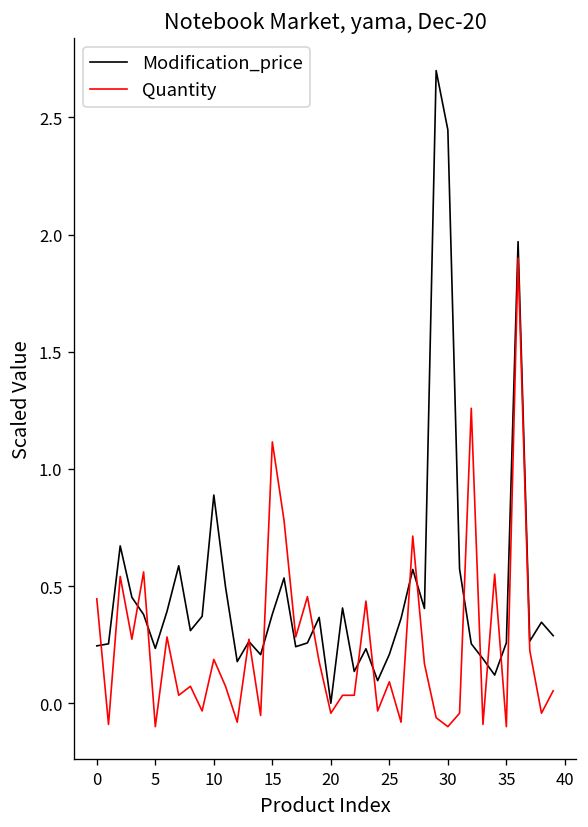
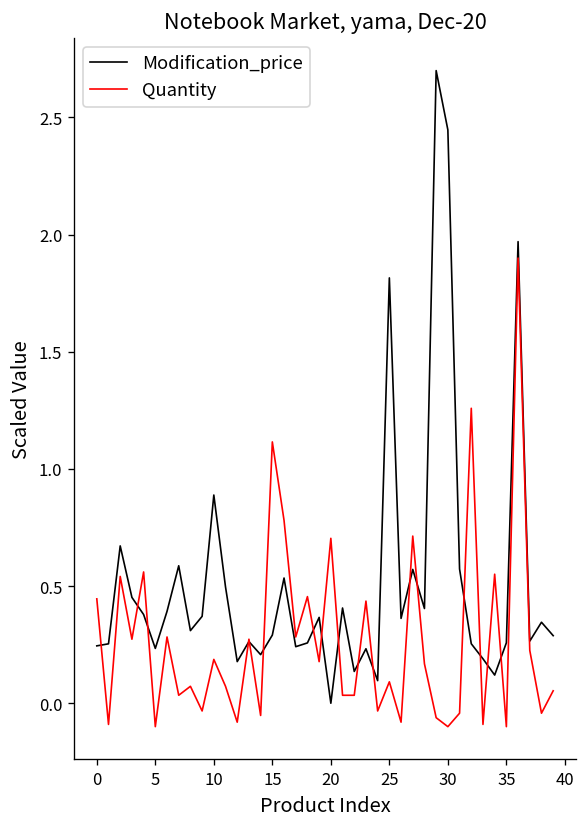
Modification_price, 15: 0.38 -> 0.29
Quantity, 20: -0.04 -> 0.70
Modification_price, 25: 0.21 -> 1.82
